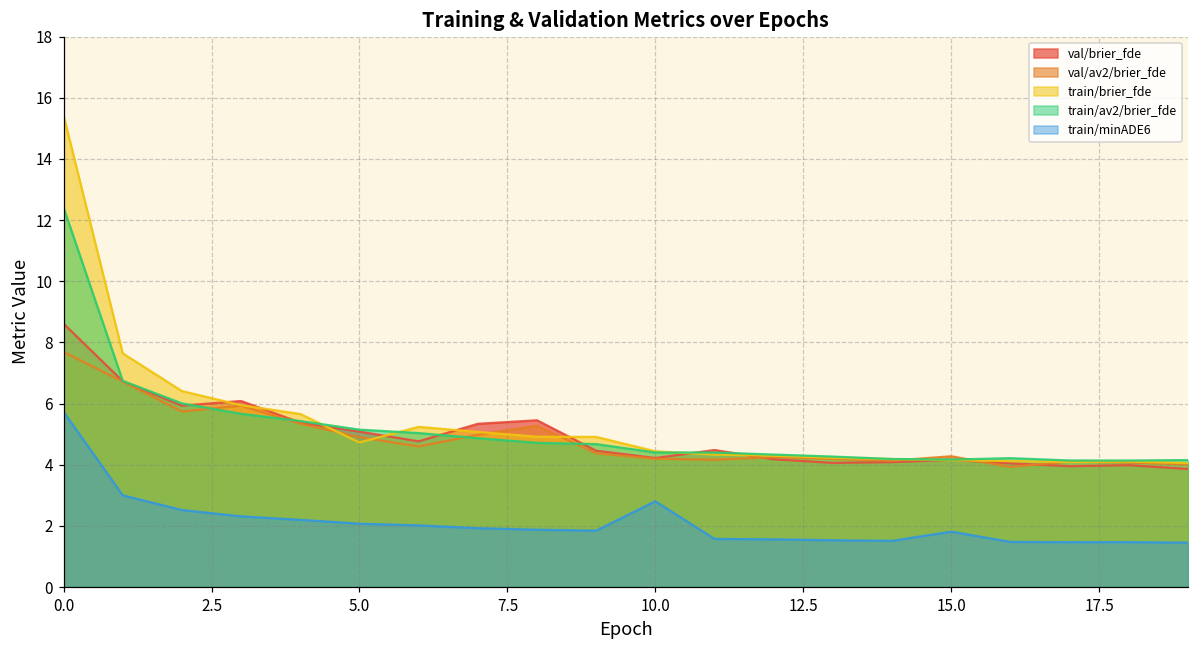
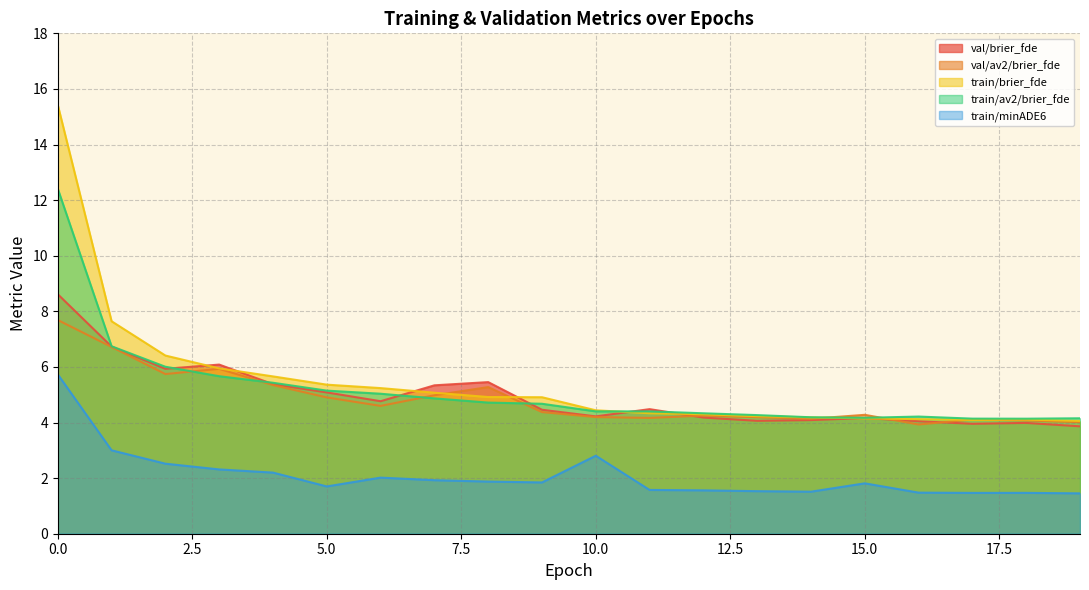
train/brier_fde, 5.0: 4.7 -> 5.4
train/minADE6, 5.0: 2.1 -> 1.7
